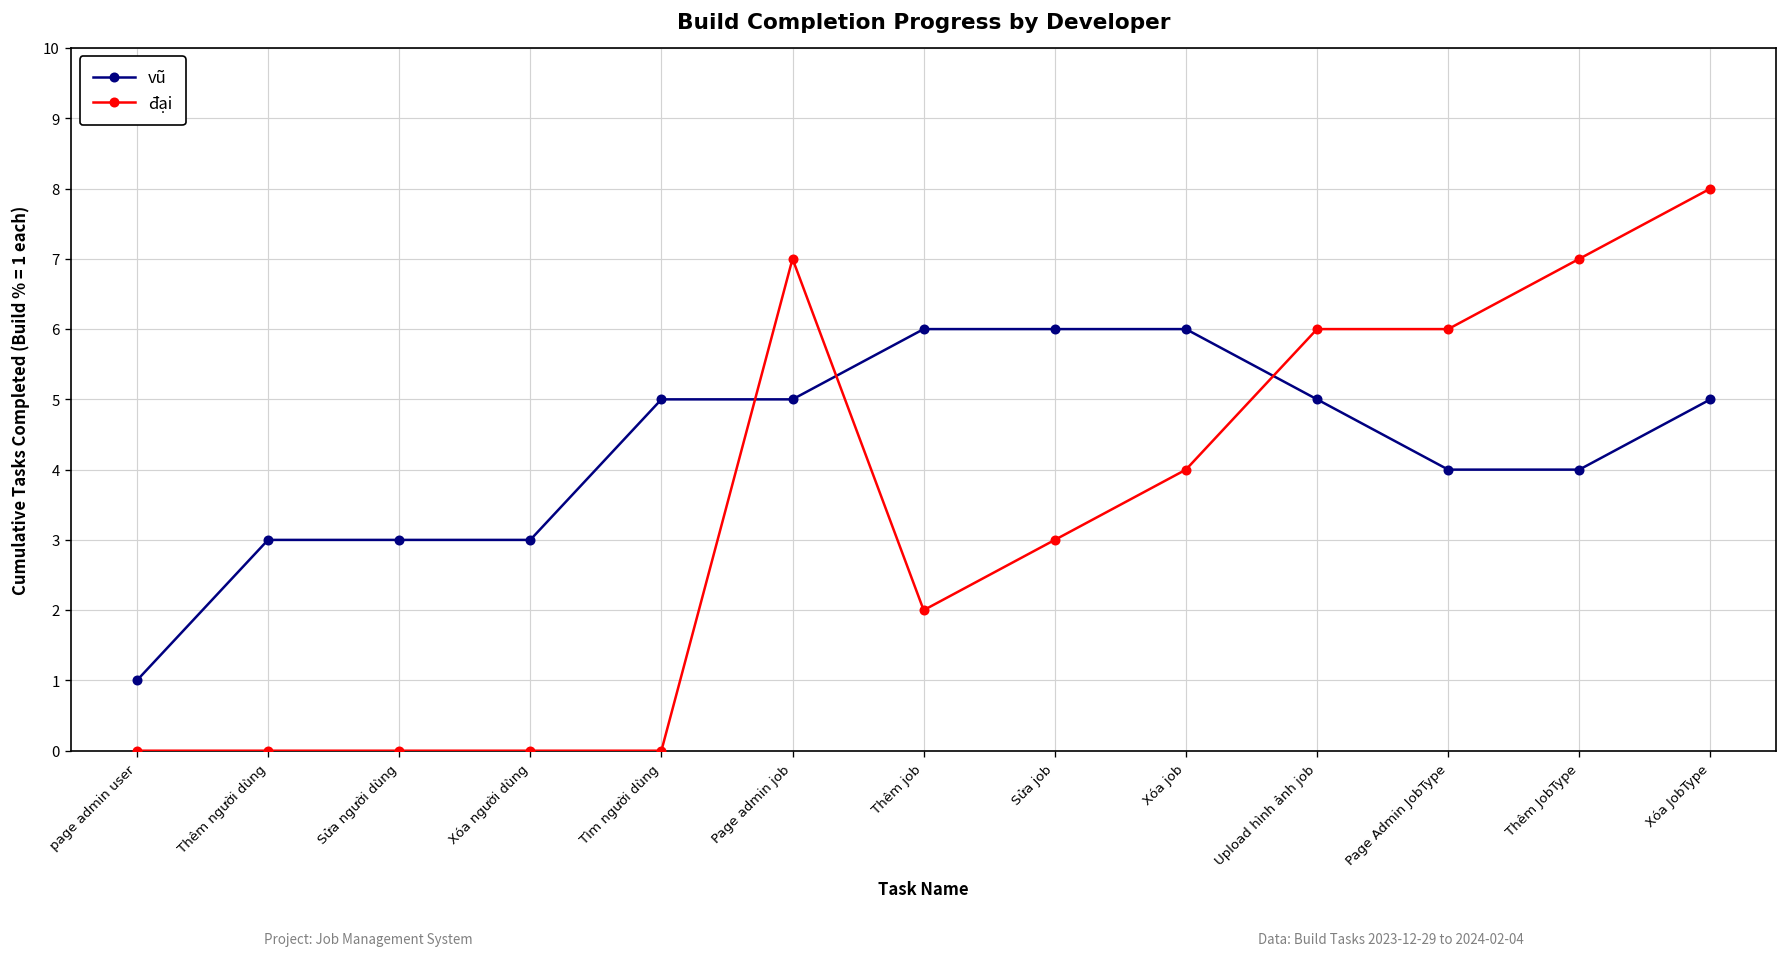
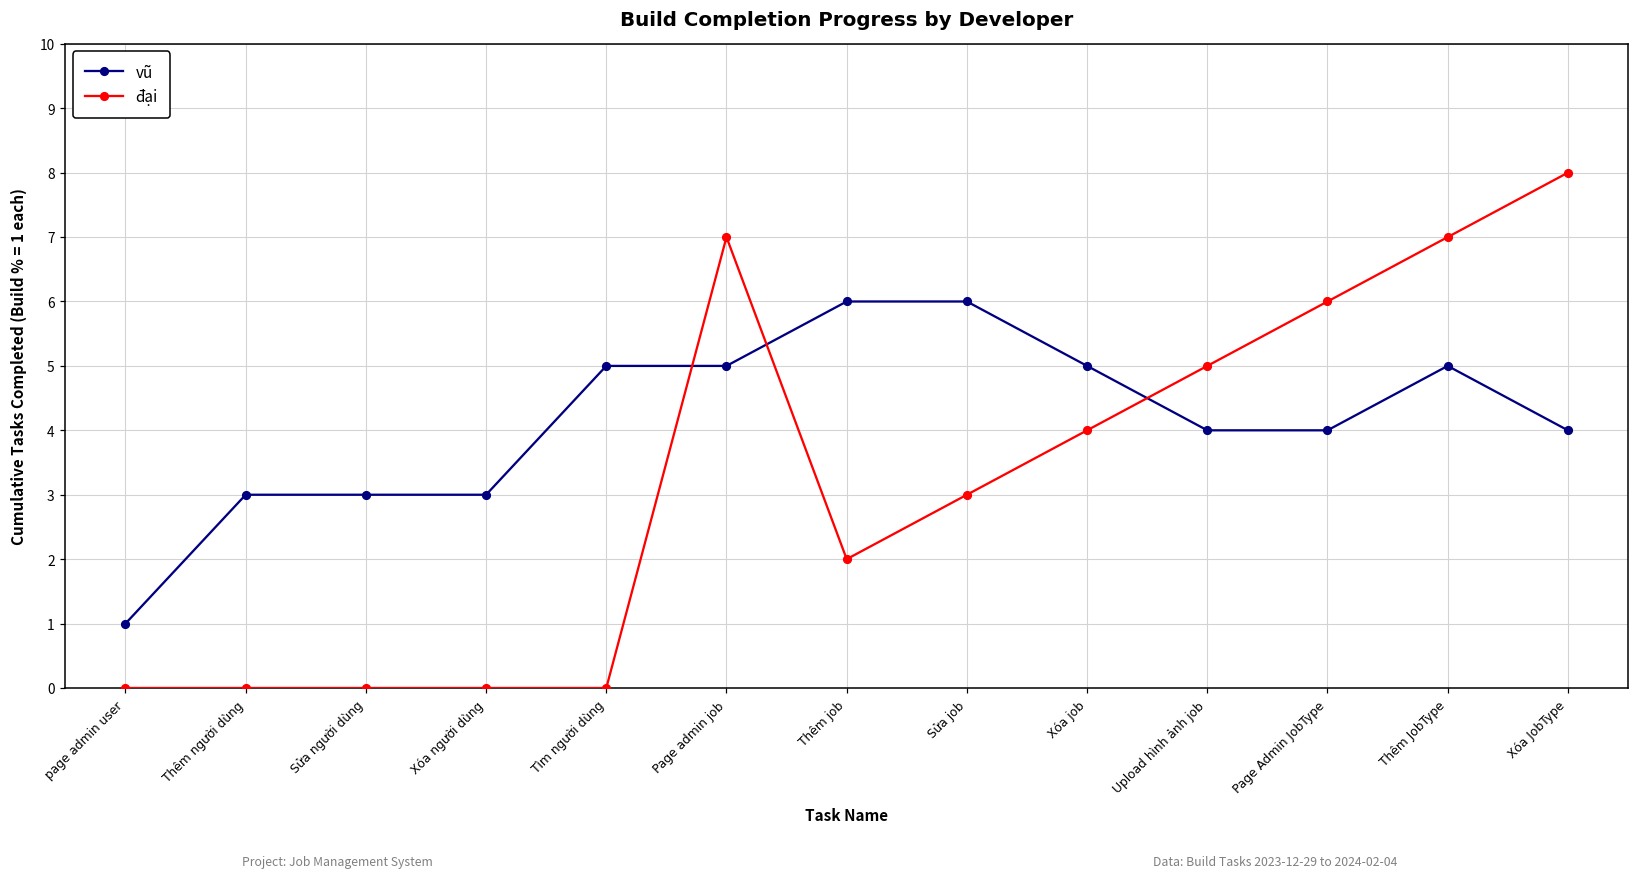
vũ, Xóa job: 6 -> 5
vũ, Upload hình ảnh job: 5 -> 4
đại, Upload hình ảnh job: 6 -> 5
vũ, Thêm JobType: 4 -> 5
vũ, Xóa JobType: 5 -> 4
